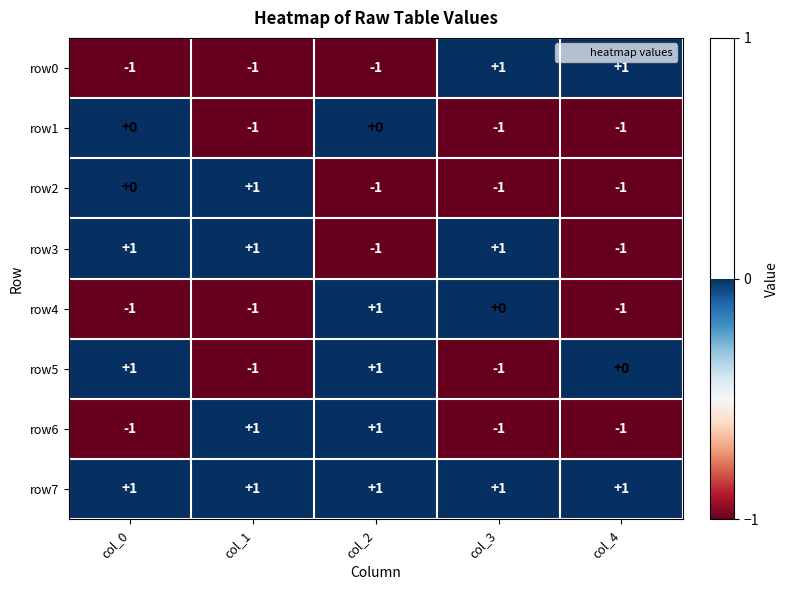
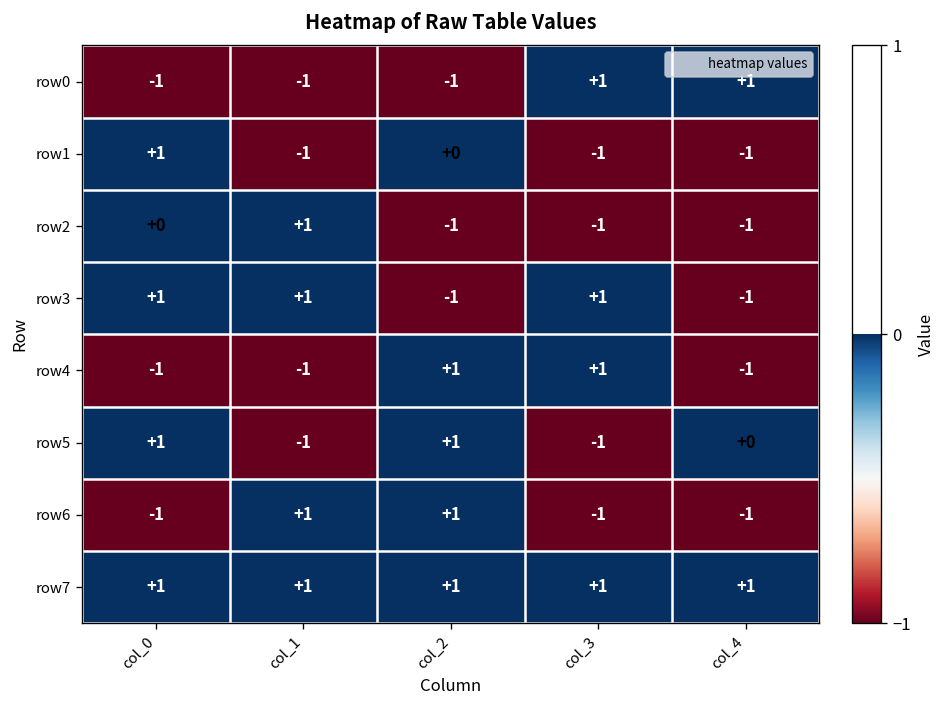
row1, col_0: +0 -> +1
row4, col_3: +0 -> +1
